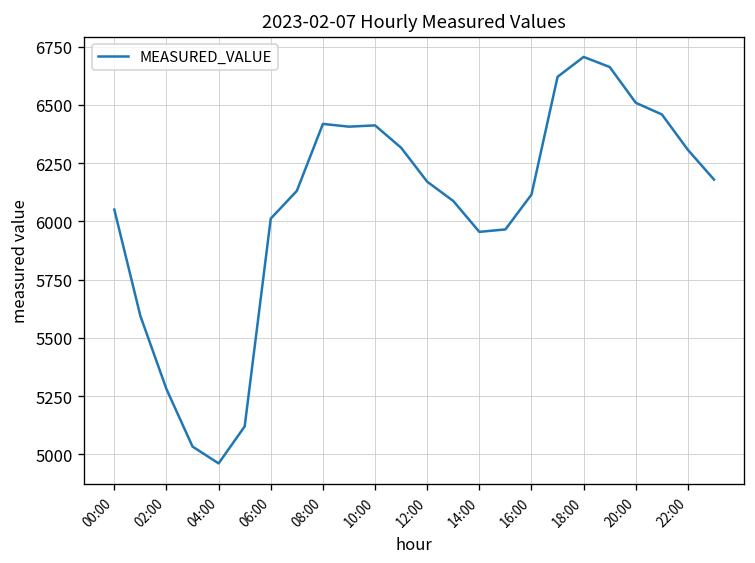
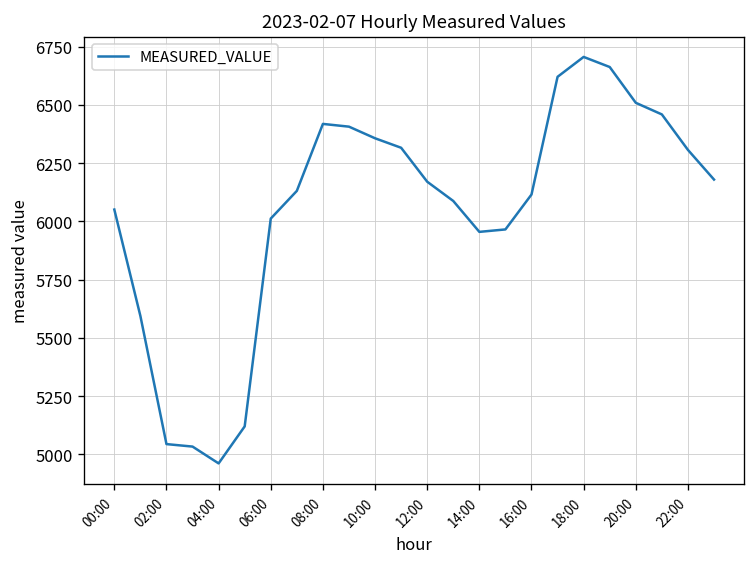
02:00: 5280 -> 5040
10:00: 6410 -> 6360
